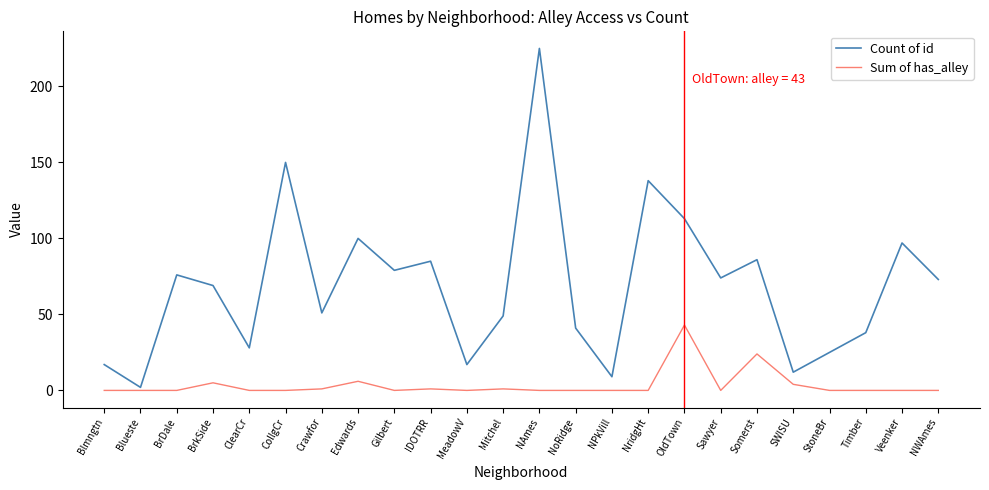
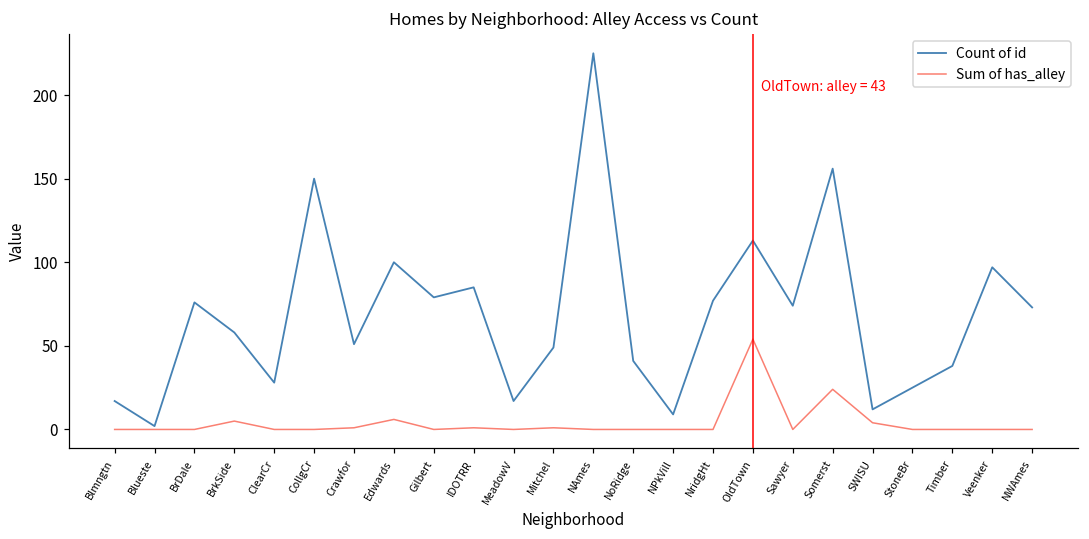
Count of id, BrkSide: 69 -> 58
Count of id, NridgHt: 138 -> 77
Sum of has_alley, OldTown: 43 -> 54
Count of id, Somerst: 86 -> 156
